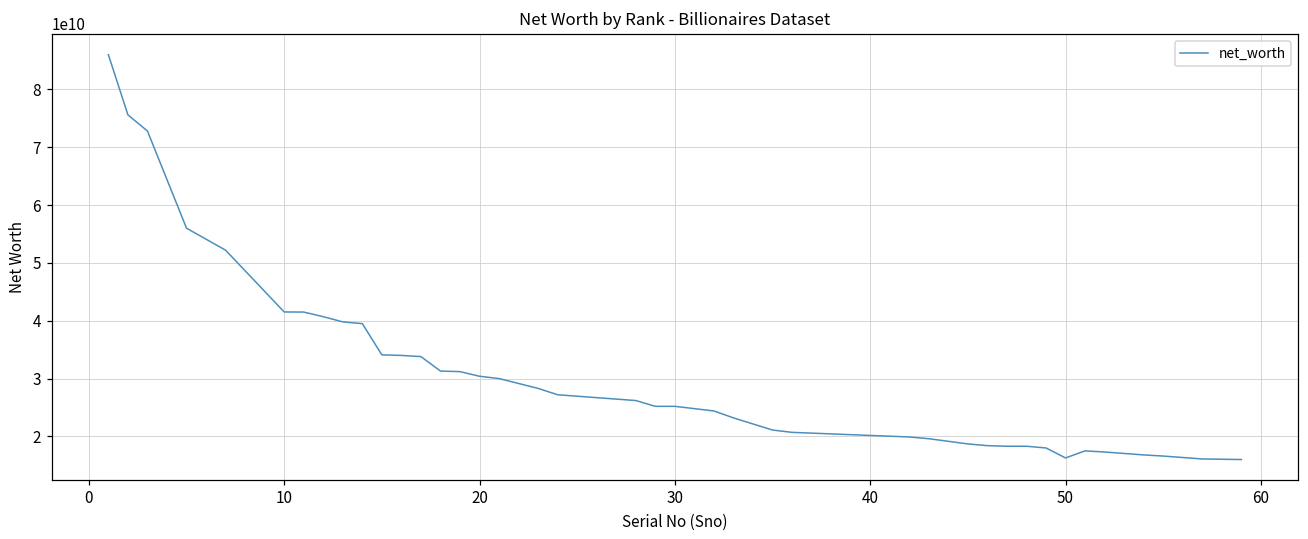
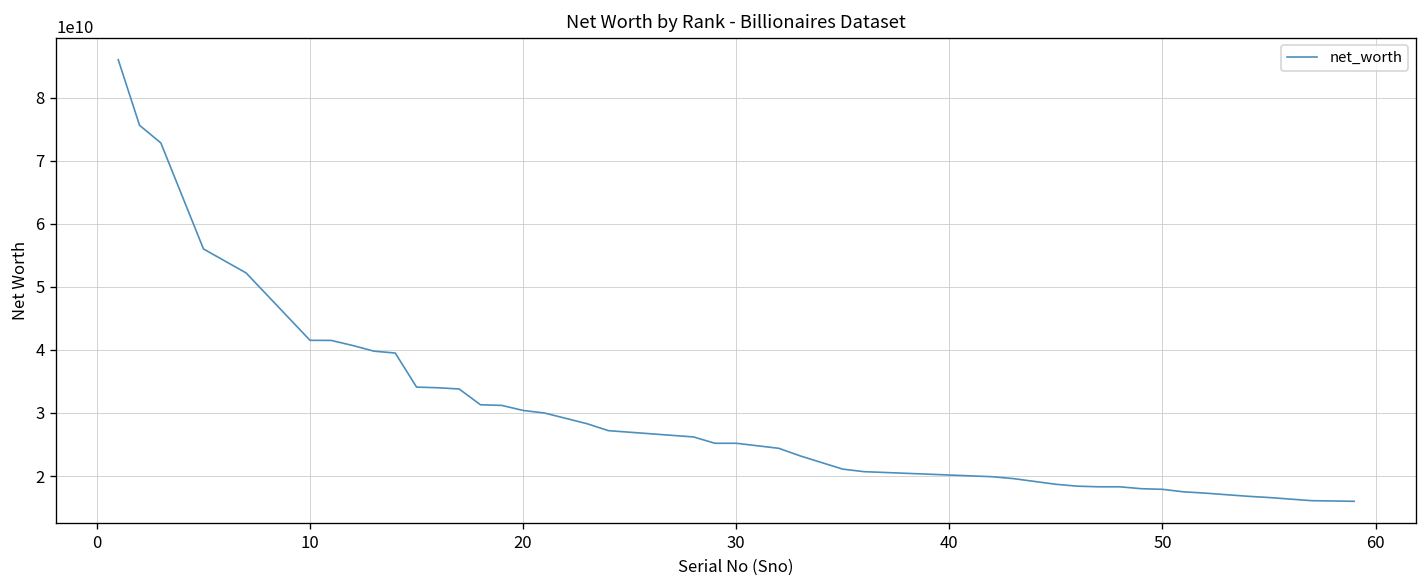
50: 16000000000 -> 18000000000
